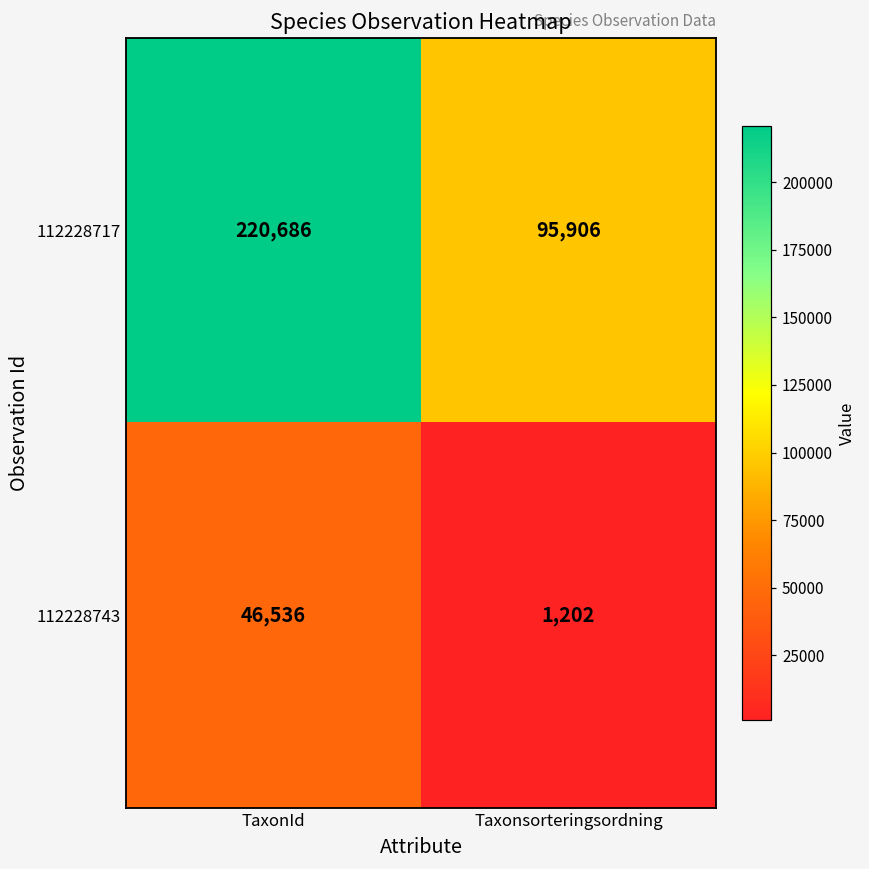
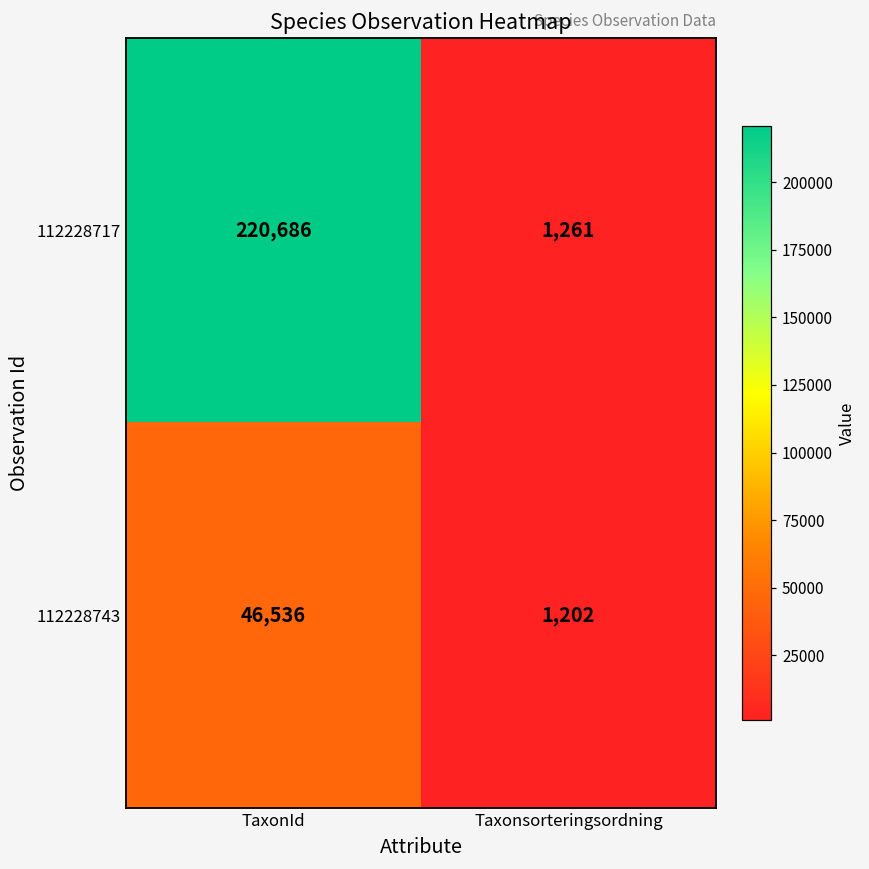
112228717, Taxonsorteringsordning: 95,906 -> 1,261
